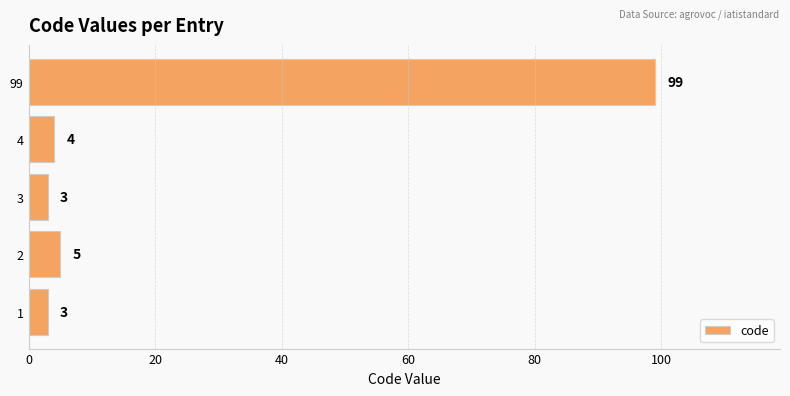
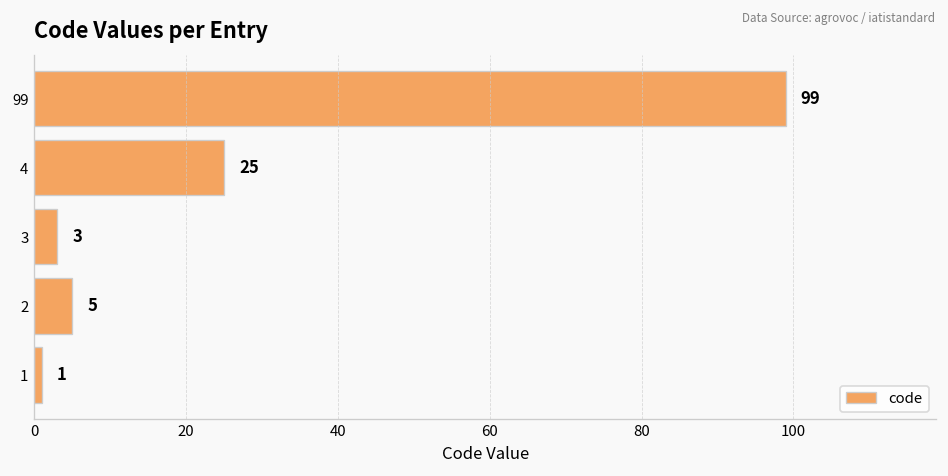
4: 4 -> 25
1: 3 -> 1
